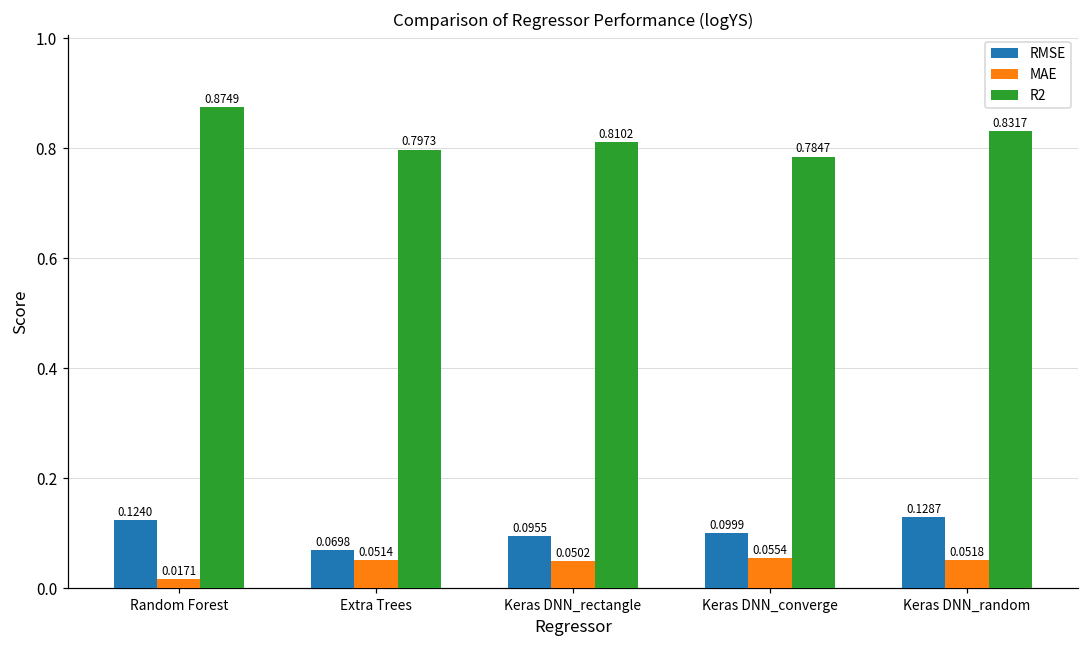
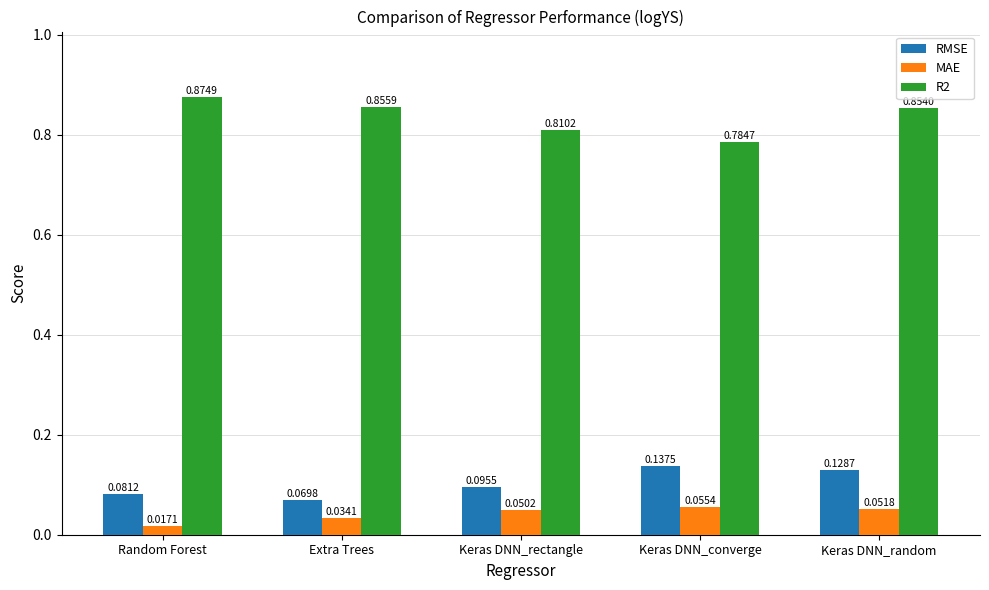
RMSE, Random Forest: 0.1240 -> 0.0812
MAE, Extra Trees: 0.0514 -> 0.0341
R2, Extra Trees: 0.7973 -> 0.8559
RMSE, Keras DNN_converge: 0.0999 -> 0.1375
R2, Keras DNN_random: 0.83 -> 0.85
